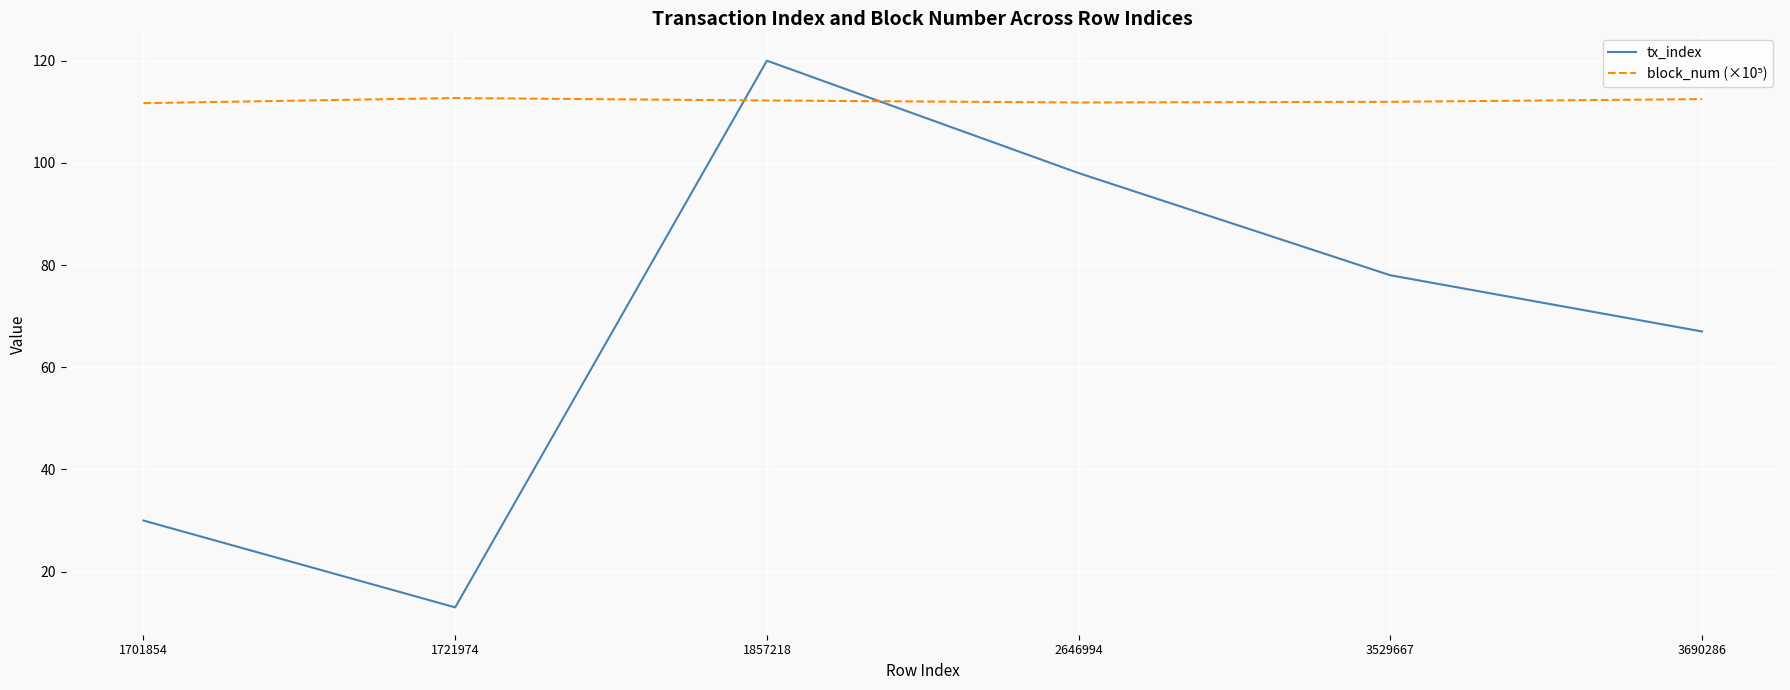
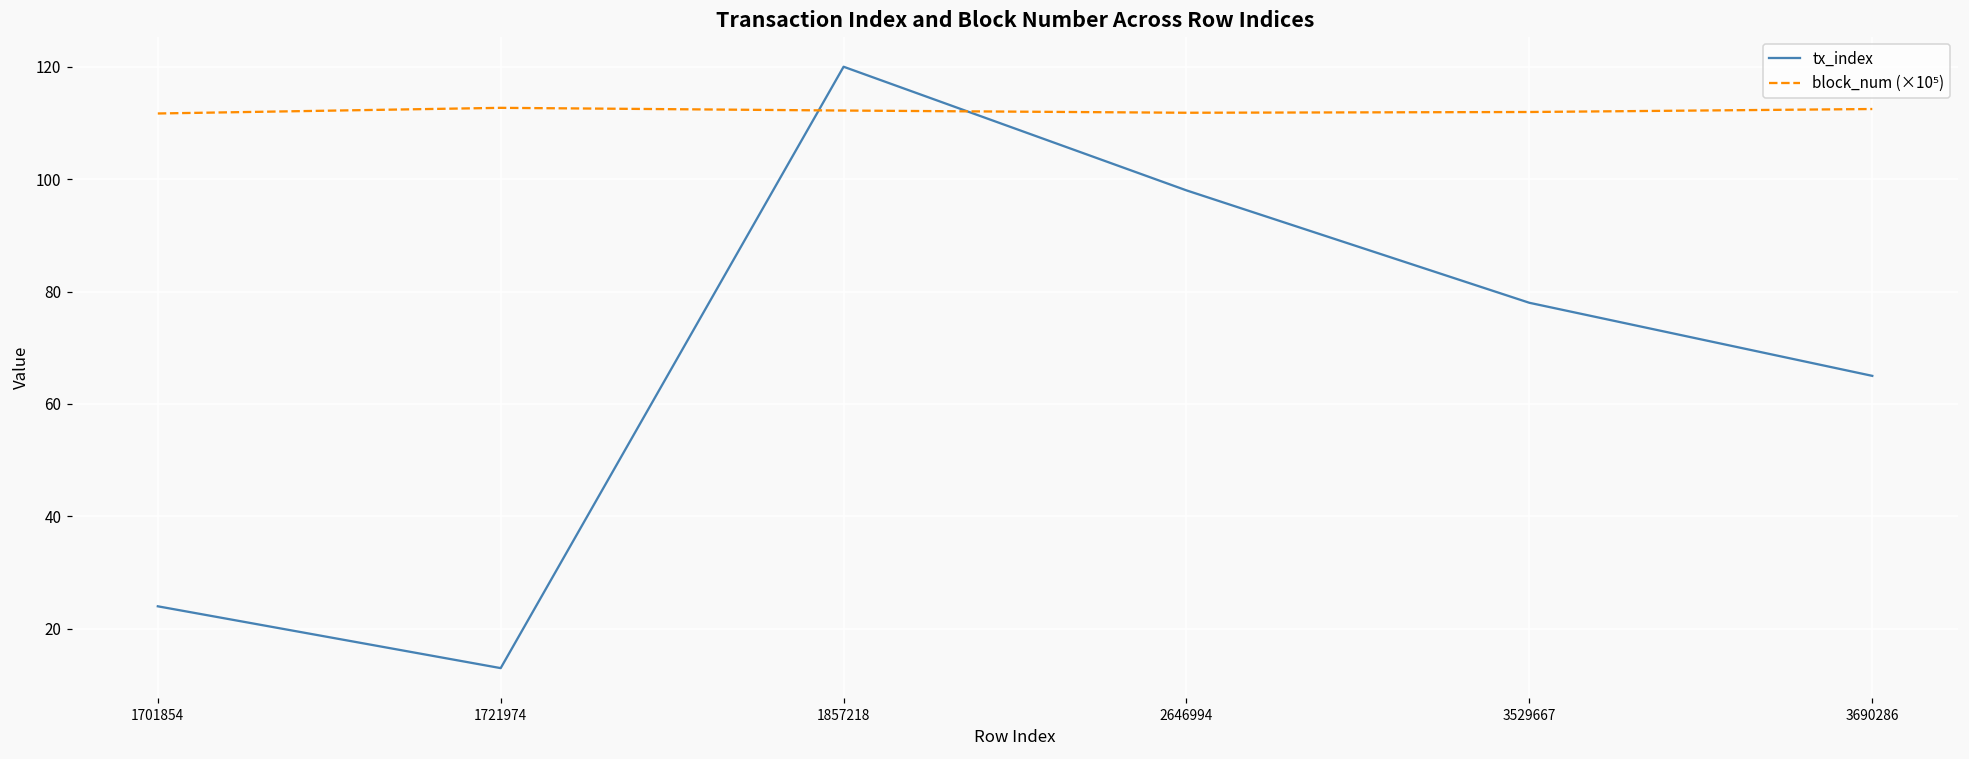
tx_index, 1701854: 30 -> 24
tx_index, 3690286: 67 -> 65
